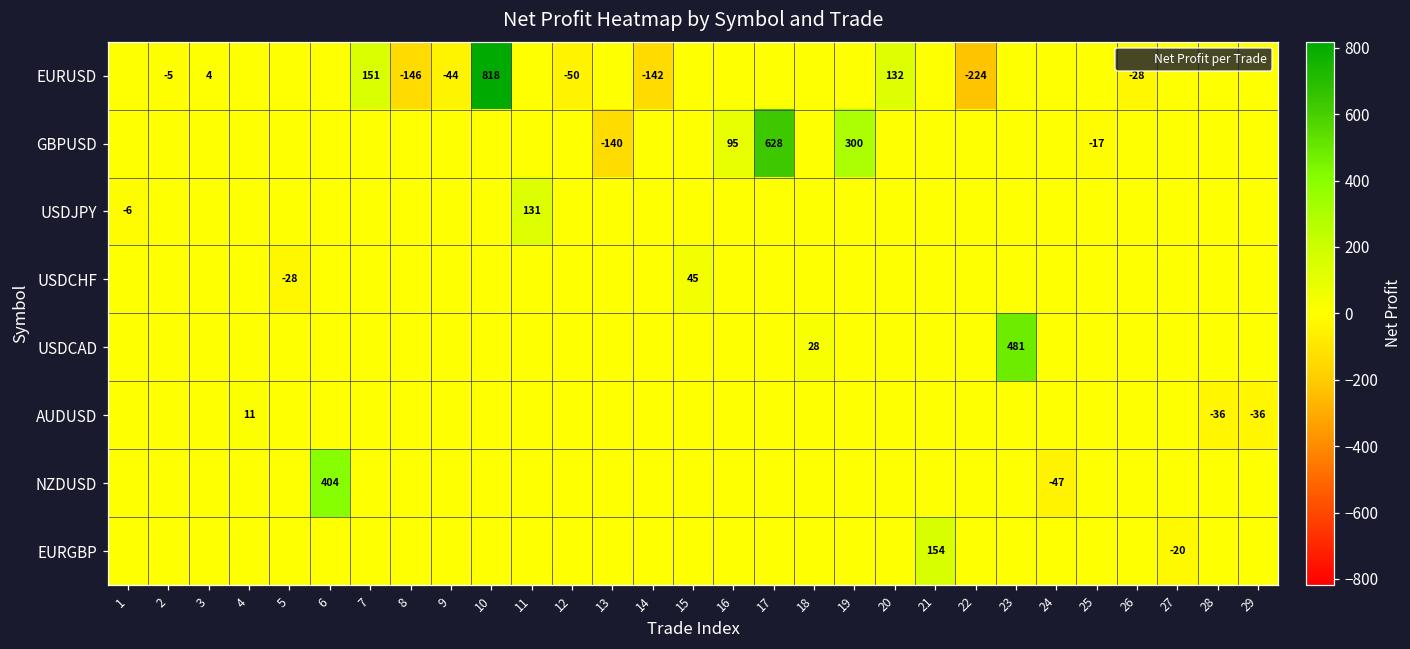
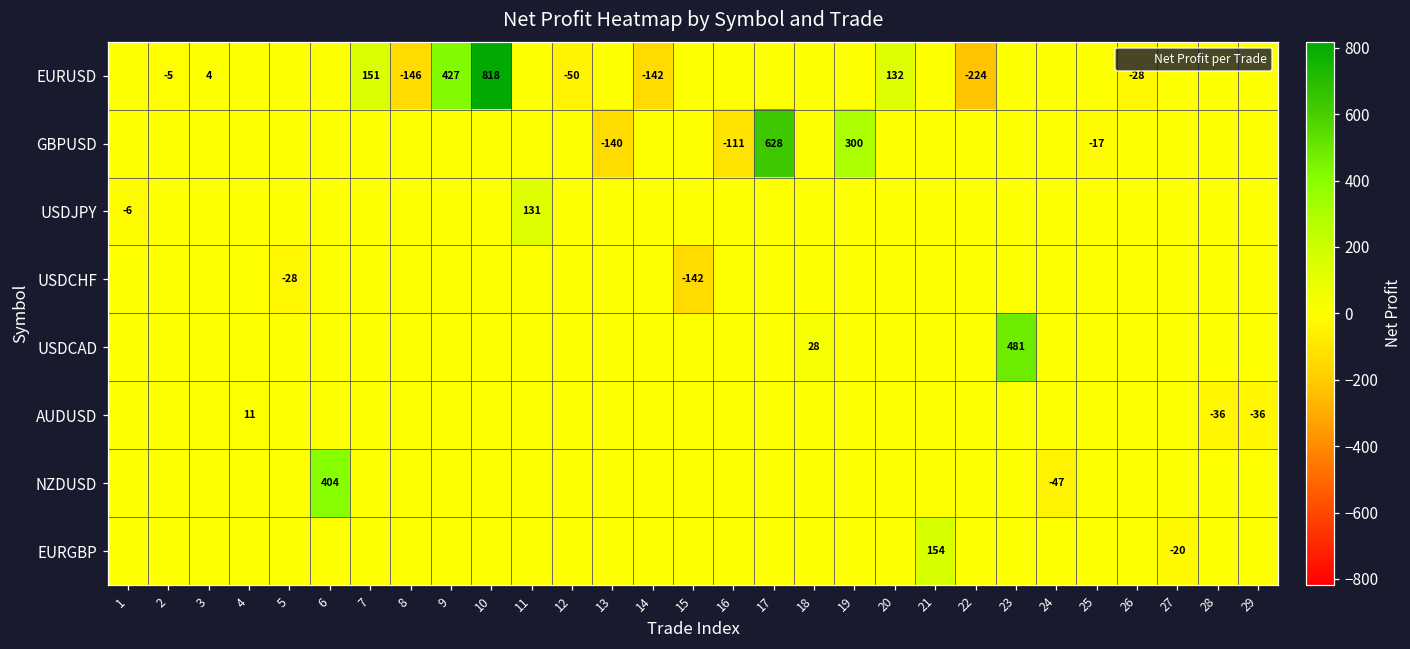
EURUSD, 9: -44 -> 427
GBPUSD, 16: 95 -> -111
USDCHF, 15: 45 -> -142
